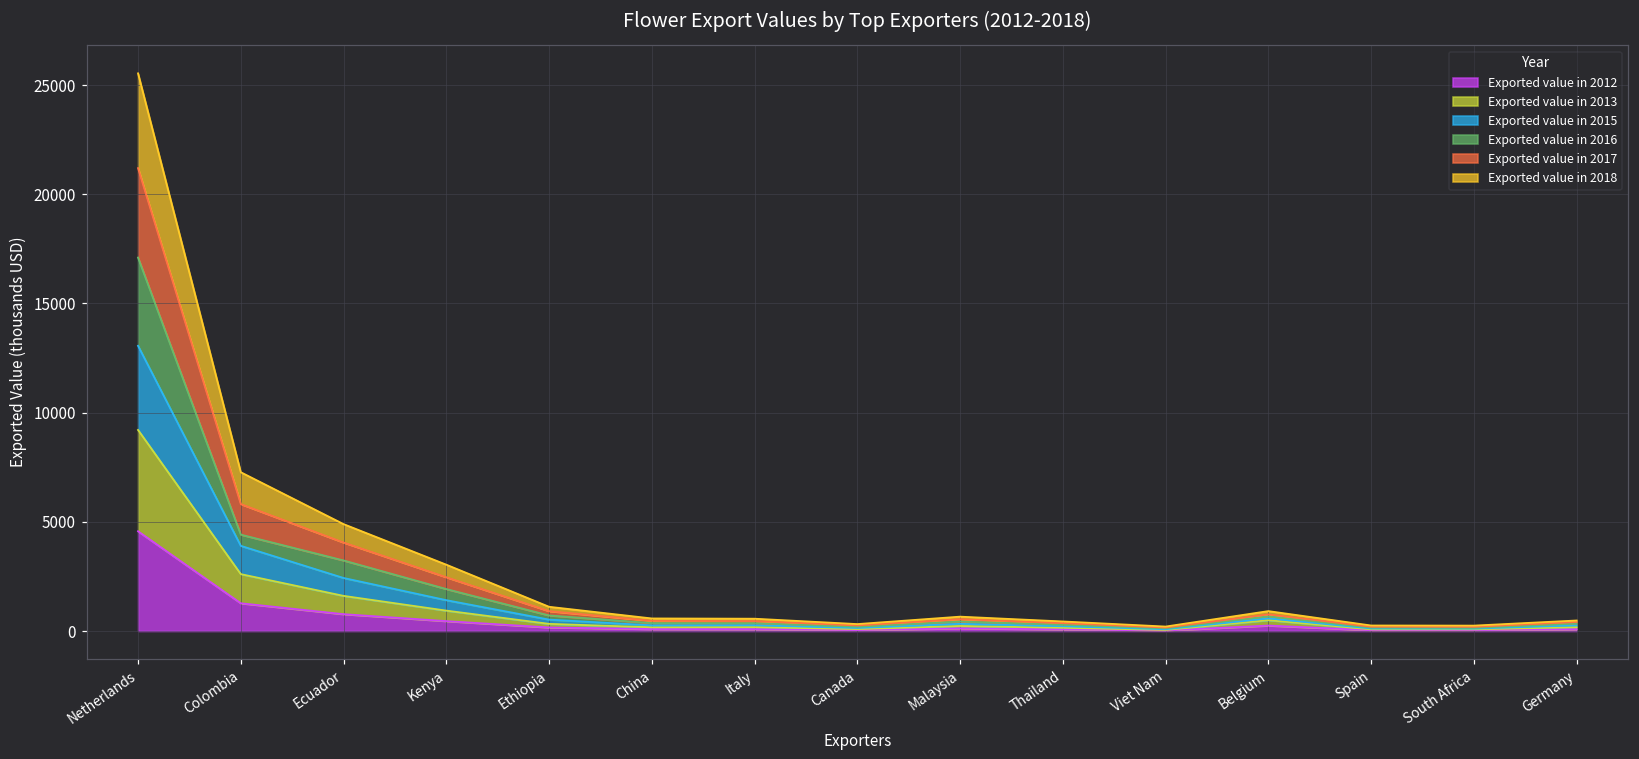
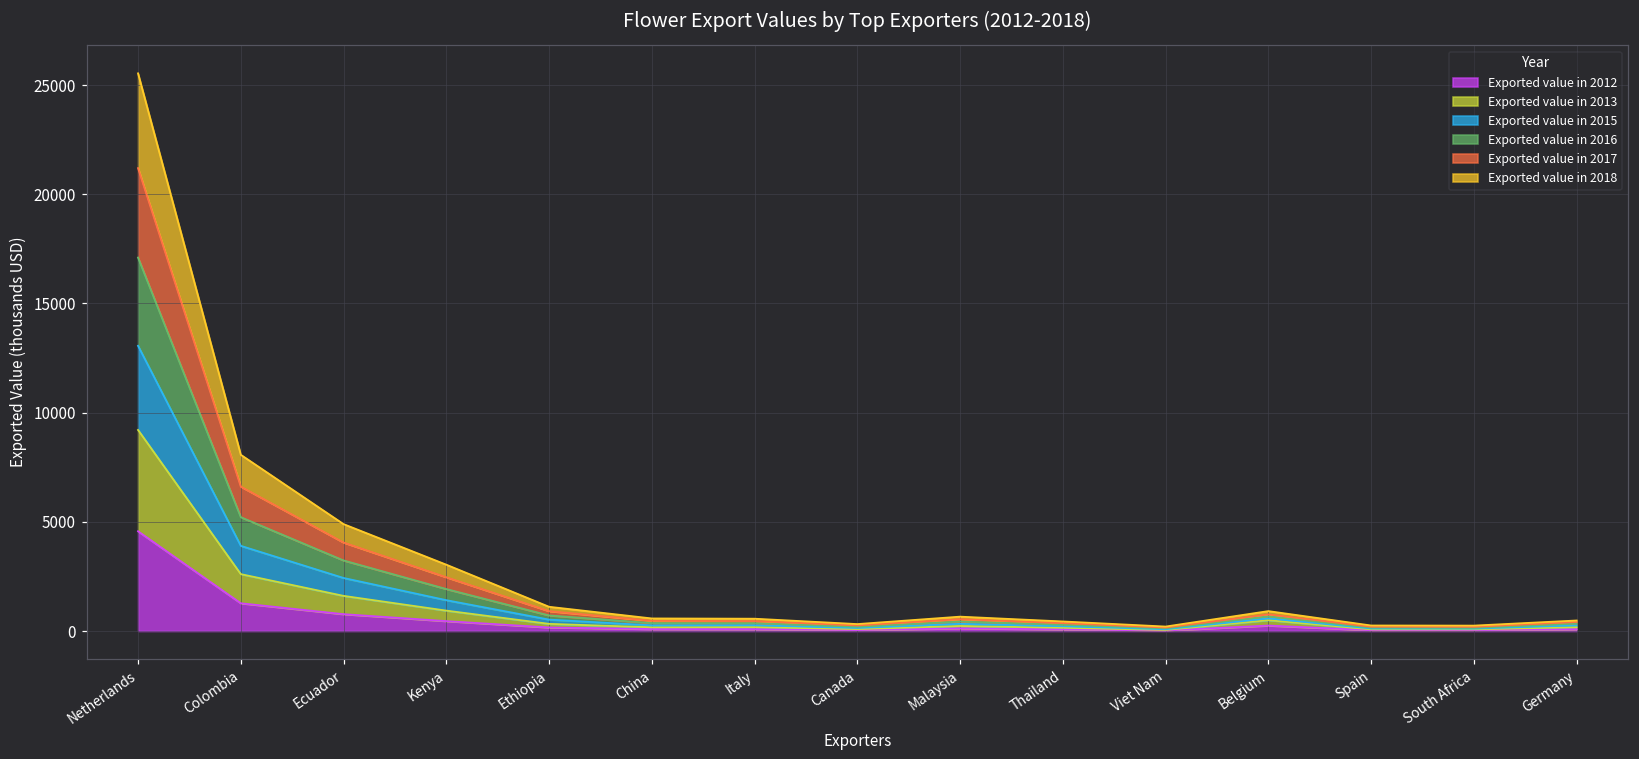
Exported value in 2016, Colombia: 500 -> 1300
